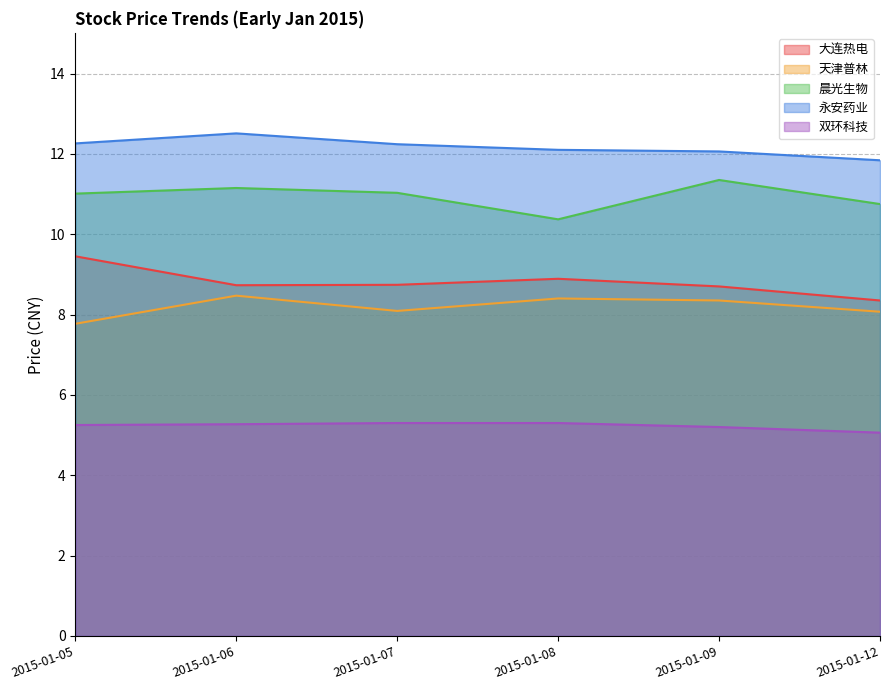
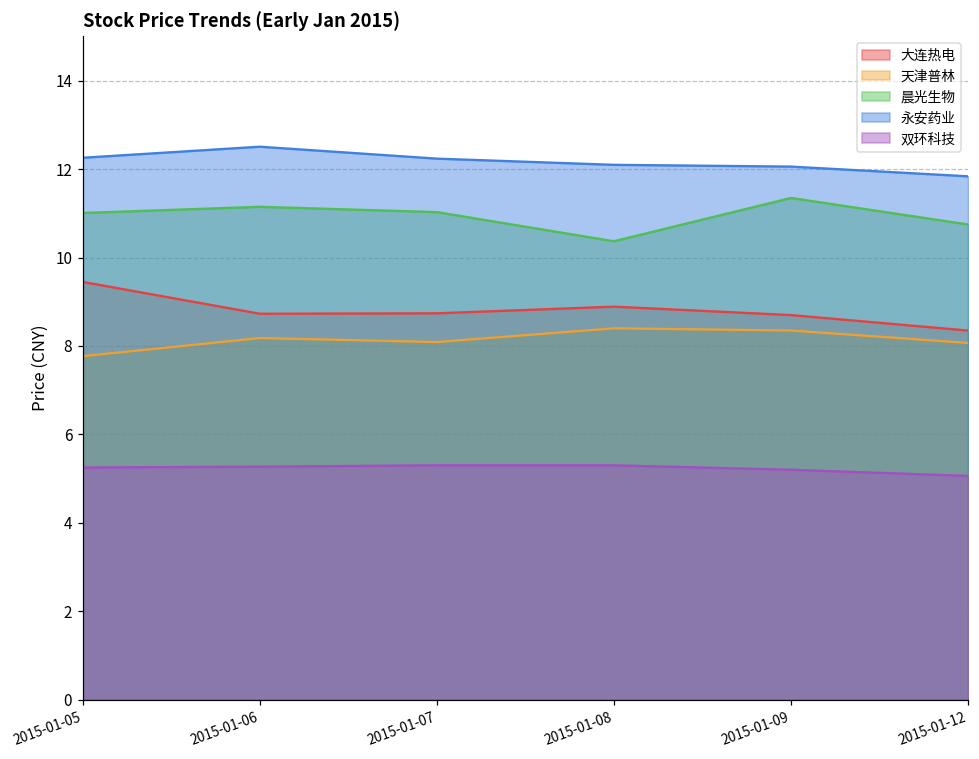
天津普林, 2015-01-06: 8.5 -> 8.2
